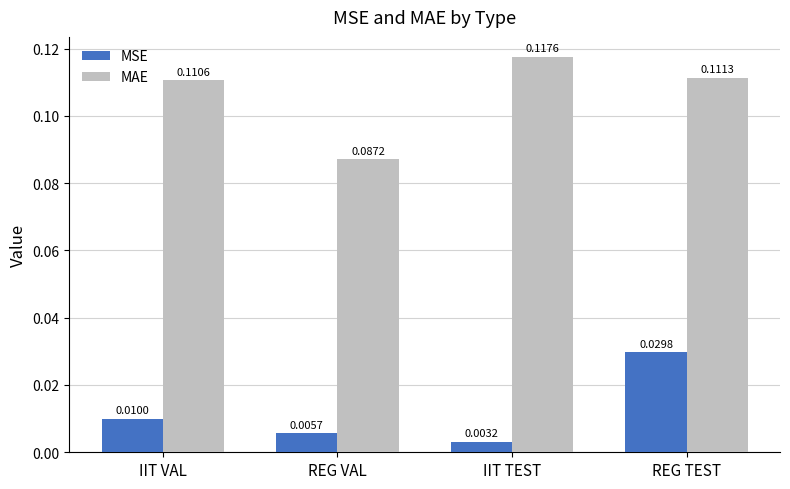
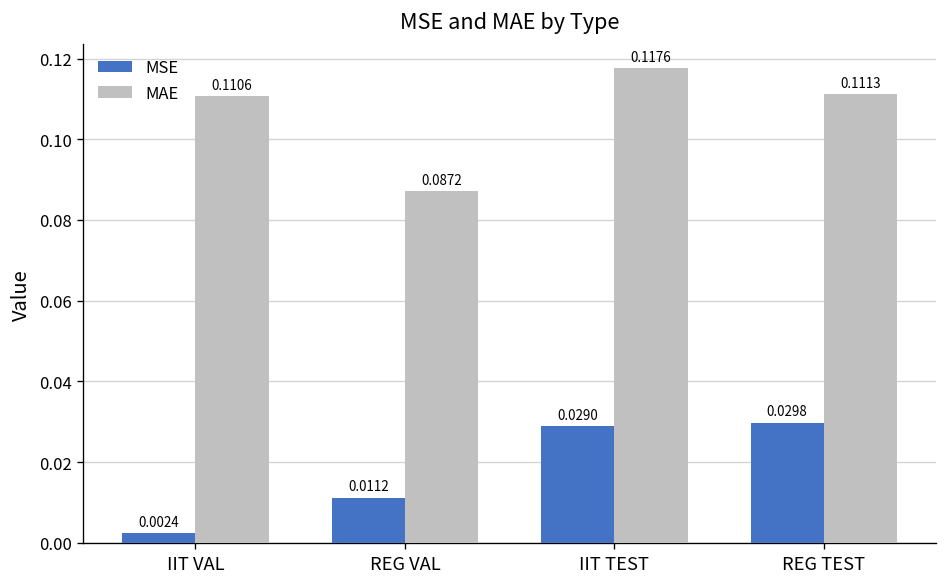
MSE, IIT VAL: 0.0100 -> 0.0024
MSE, REG VAL: 0.0057 -> 0.0112
MSE, IIT TEST: 0.0032 -> 0.0290
